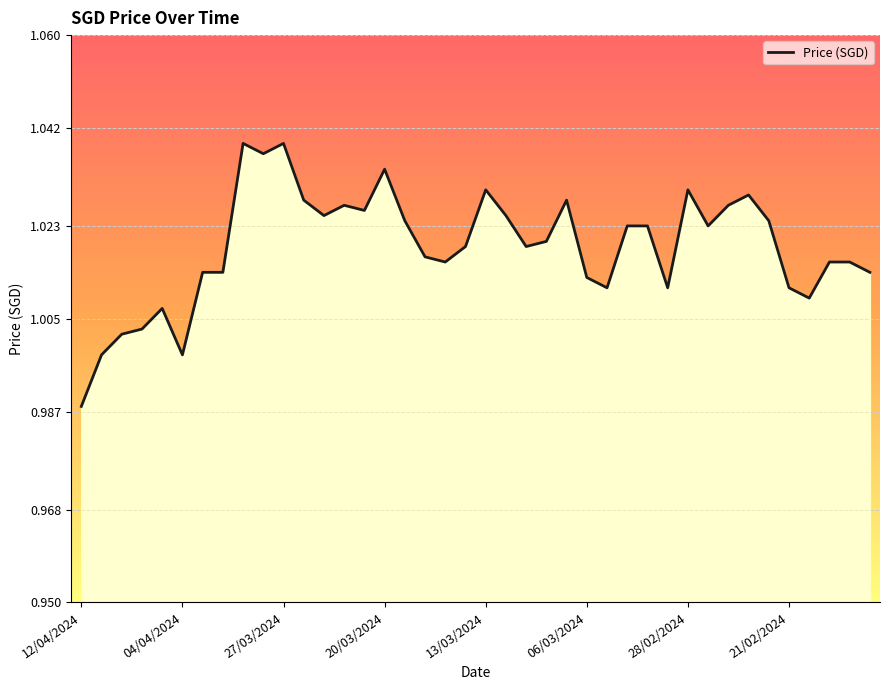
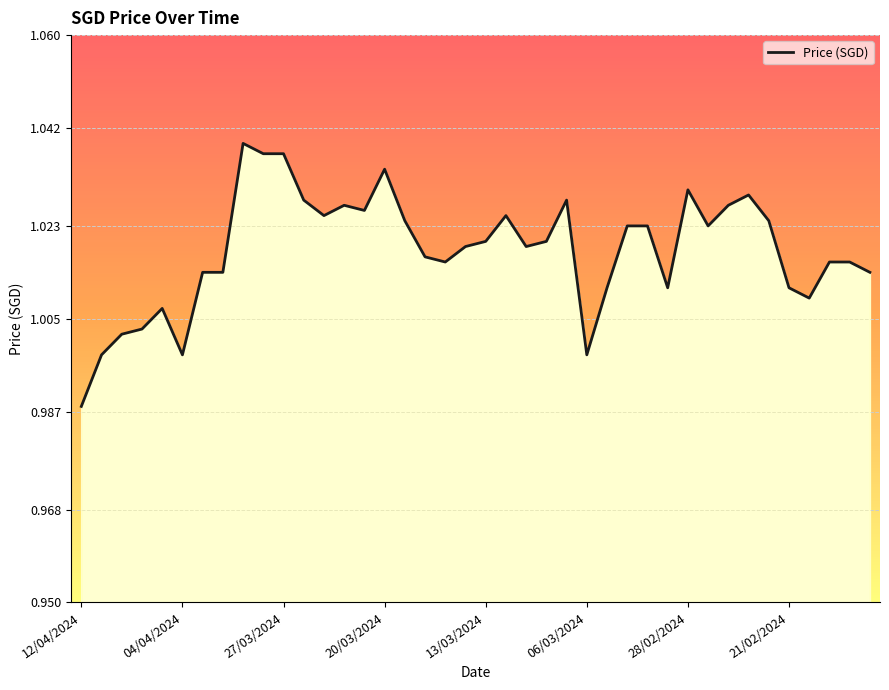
27/03/2024: 1.039 -> 1.037
13/03/2024: 1.03 -> 1.02
06/03/2024: 1.013 -> 0.998
